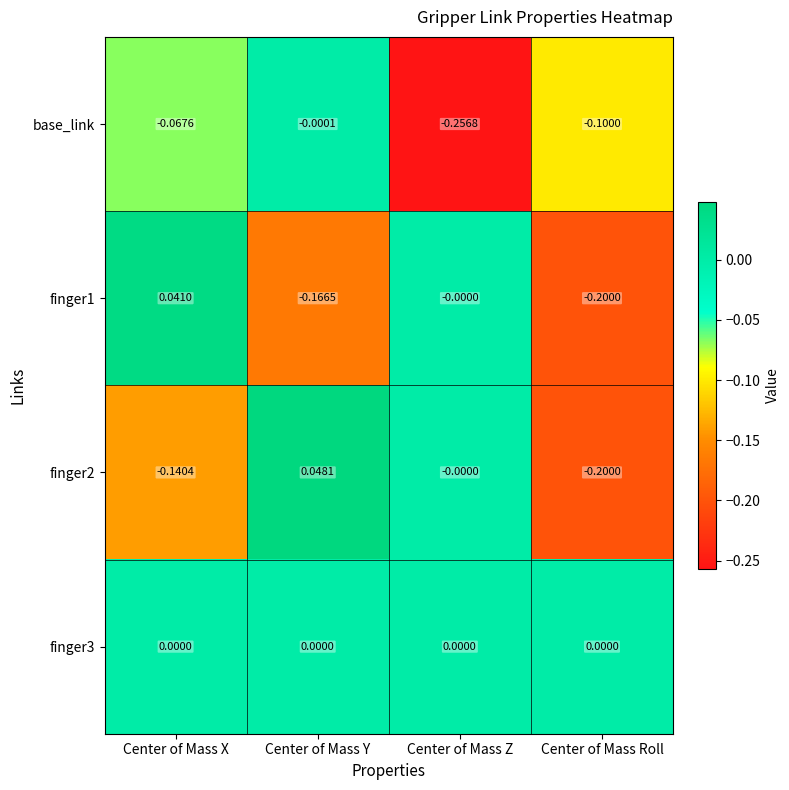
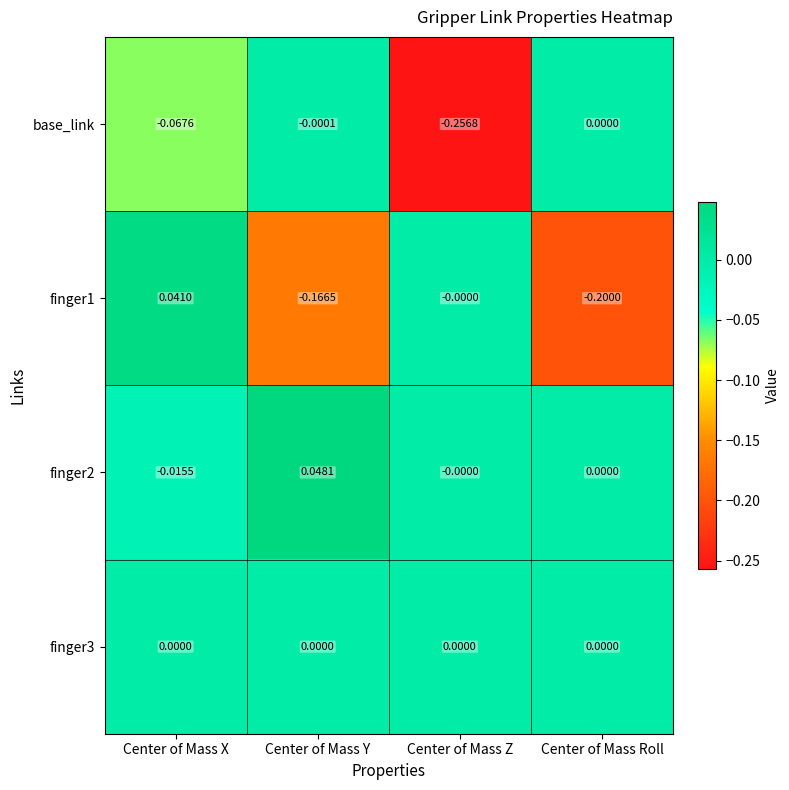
base_link, Center of Mass Roll: -0.1000 -> 0.0000
finger2, Center of Mass X: -0.1404 -> -0.0155
finger2, Center of Mass Roll: -0.2000 -> 0.0000
